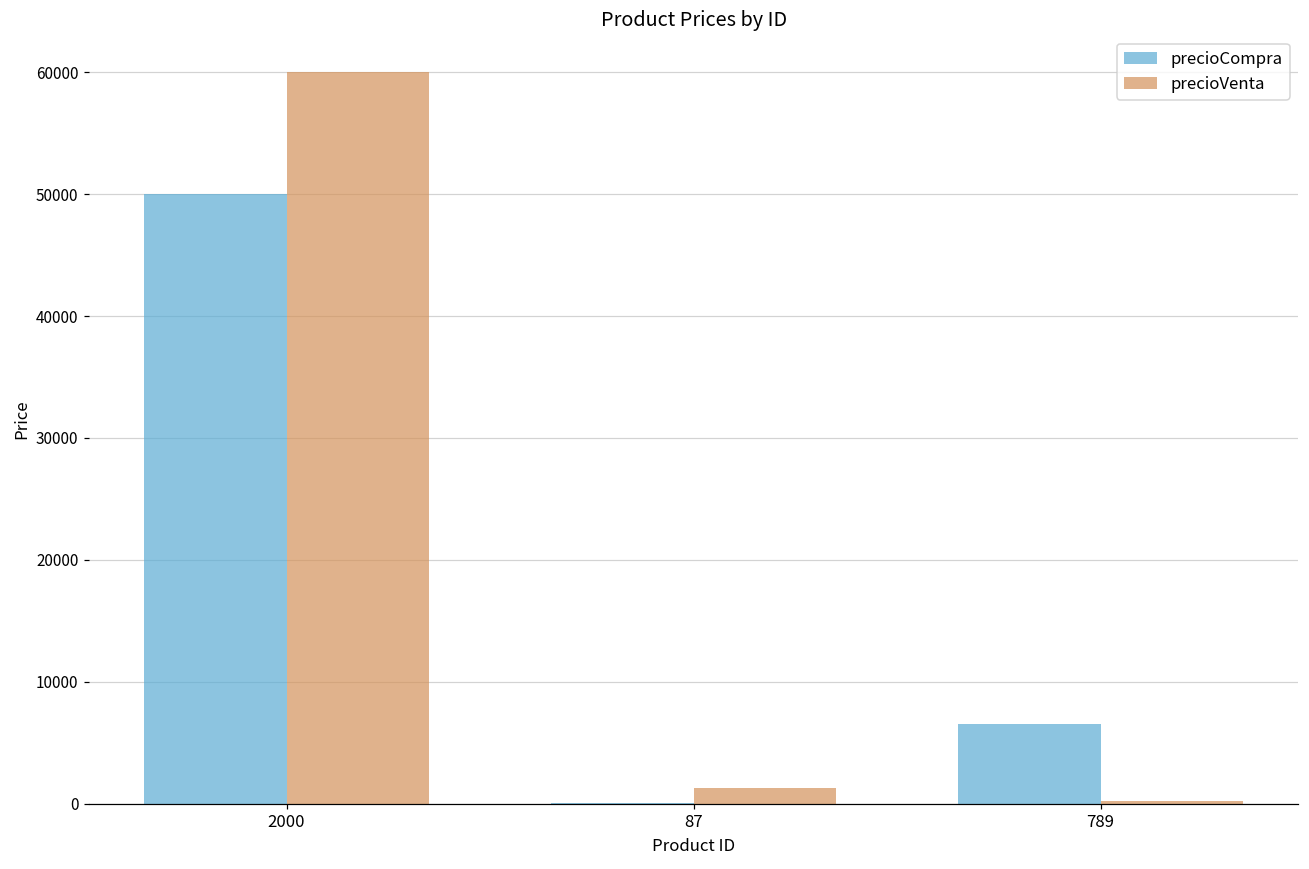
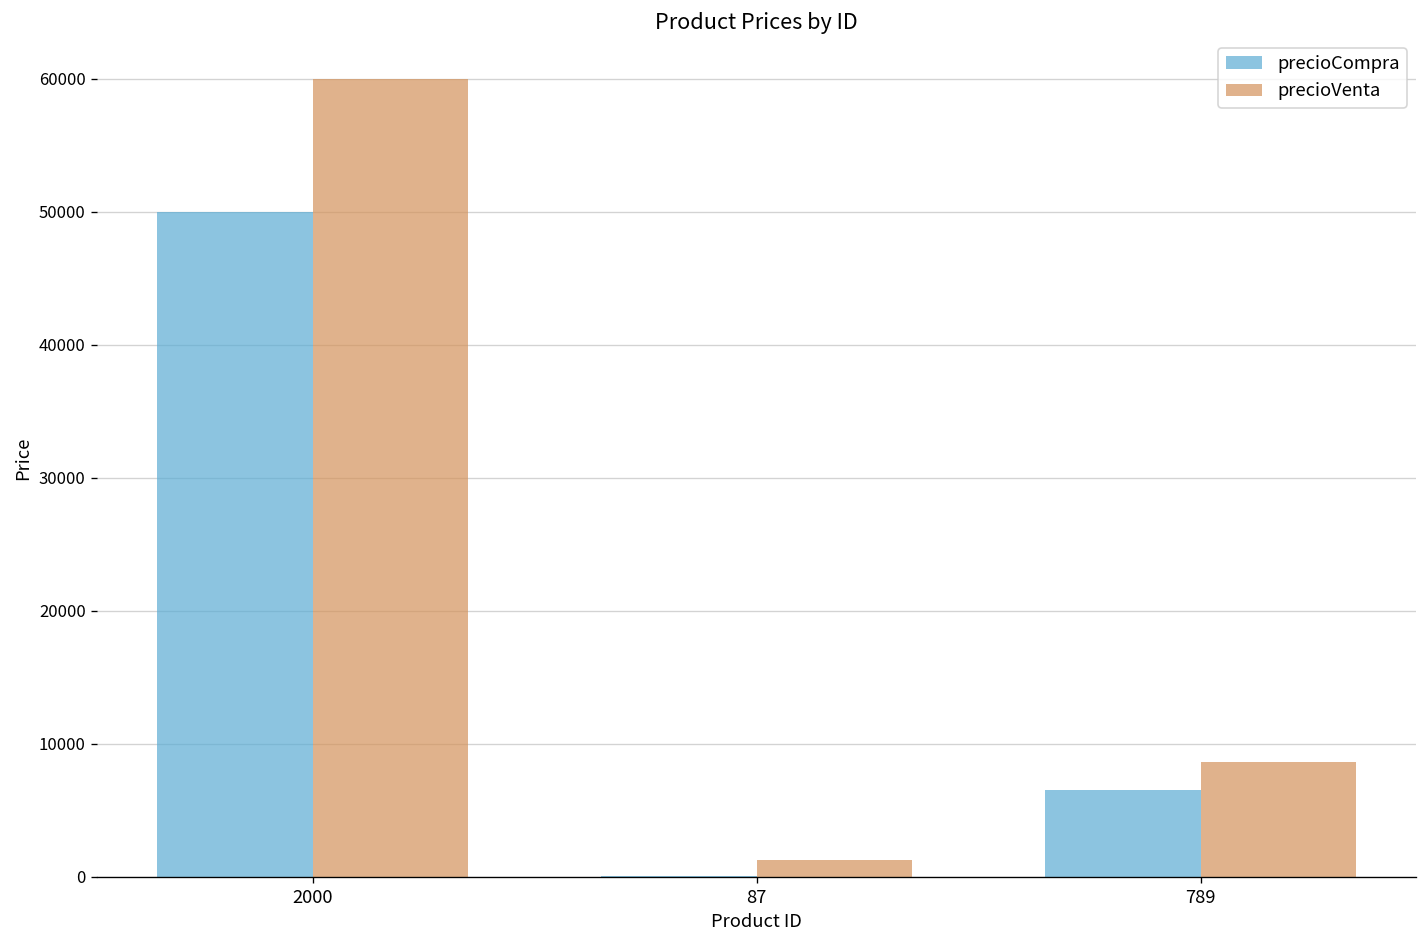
precioVenta, 789: 200 -> 8700
